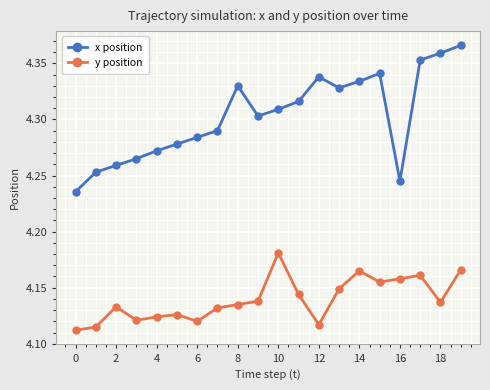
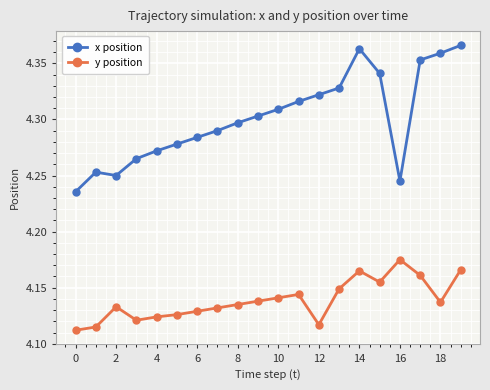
x position, 2: 4.259 -> 4.250
y position, 6: 4.120 -> 4.129
x position, 8: 4.330 -> 4.297
y position, 10: 4.181 -> 4.141
x position, 12: 4.338 -> 4.322
x position, 14: 4.334 -> 4.363
y position, 16: 4.158 -> 4.175
